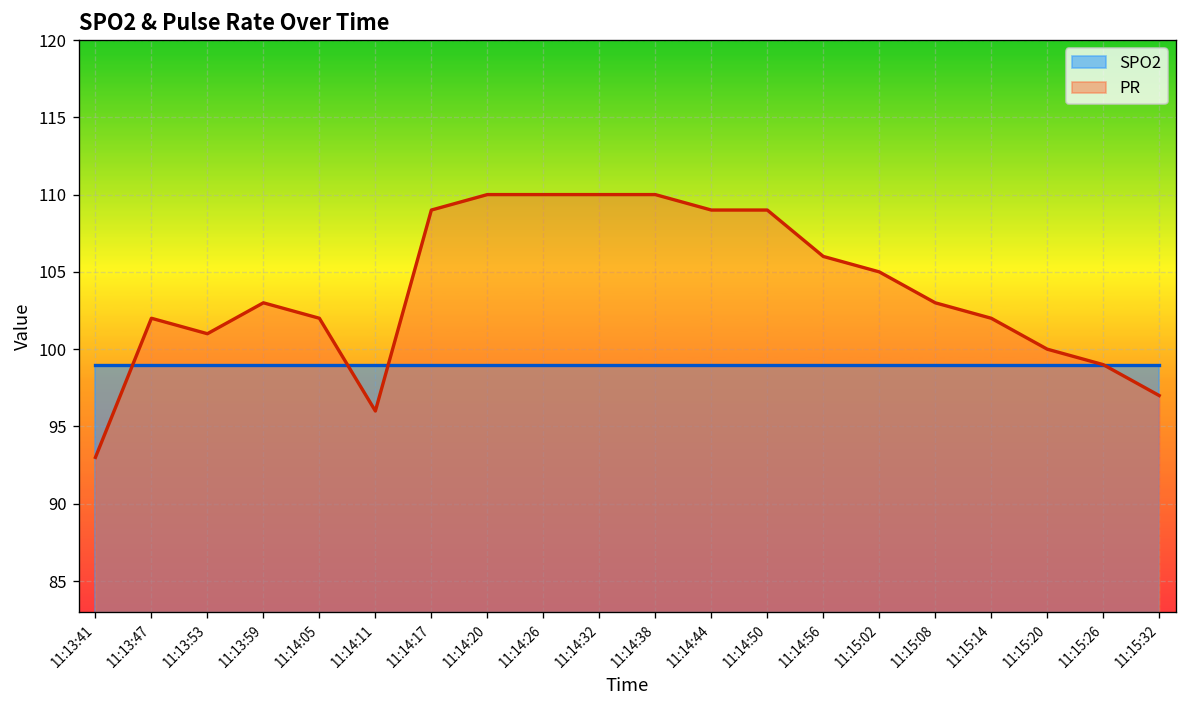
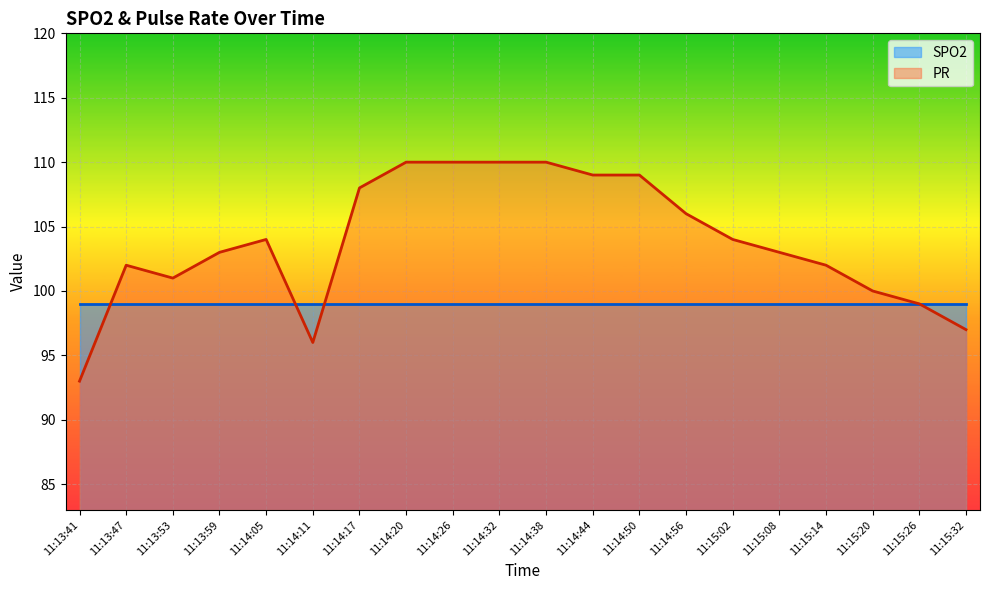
PR, 11:14:05: 102 -> 104
PR, 11:14:17: 109 -> 108
PR, 11:15:02: 105 -> 104
